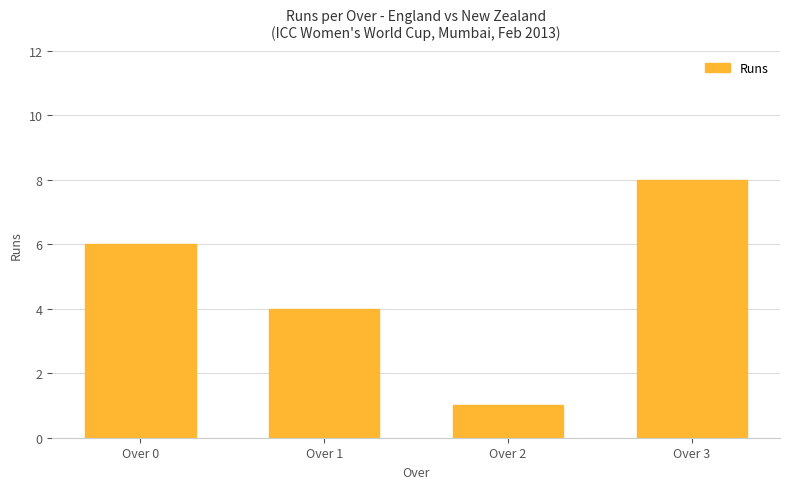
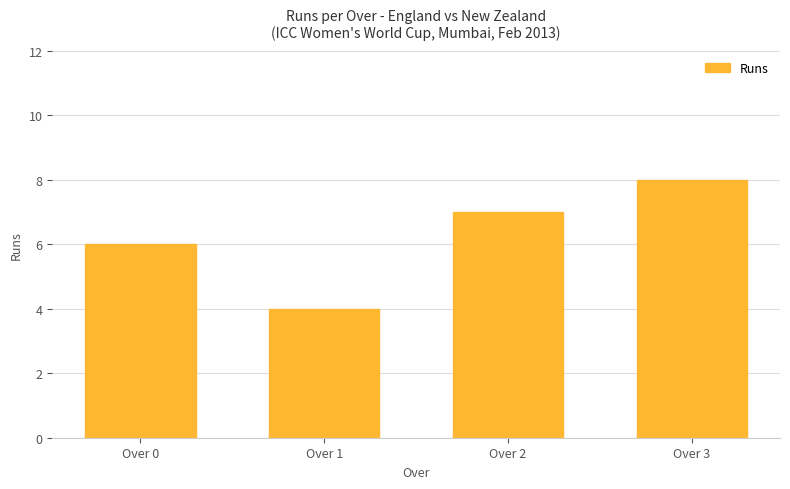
Over 2: 1 -> 7
